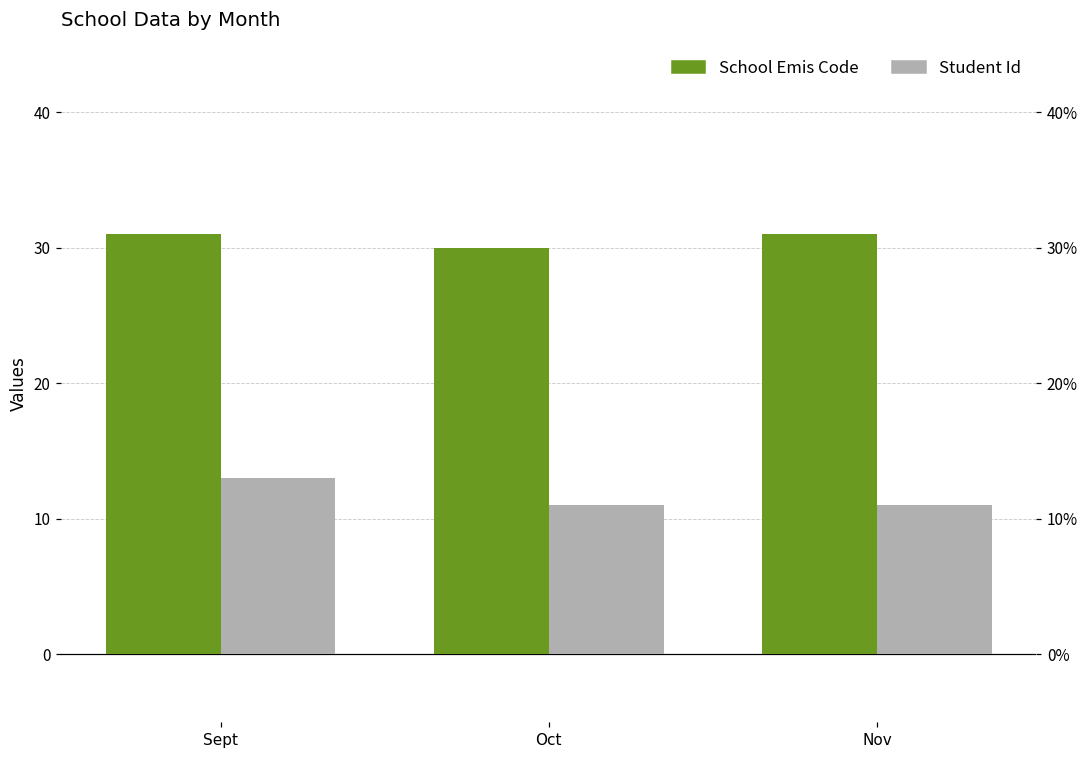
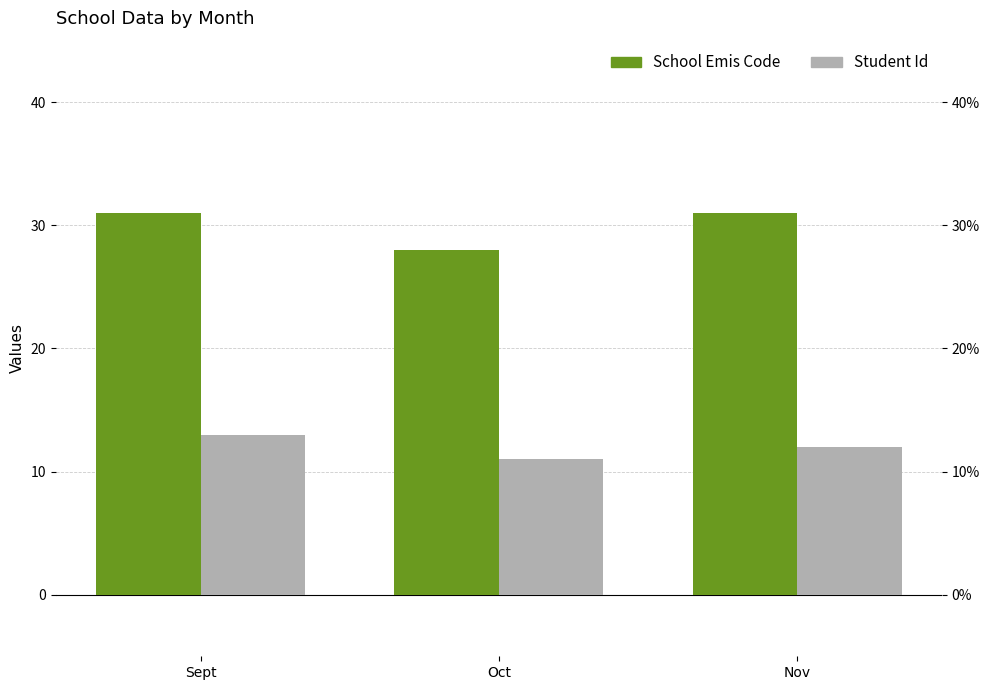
School Emis Code, Oct: 30 -> 28
Student Id, Nov: 11 -> 12
